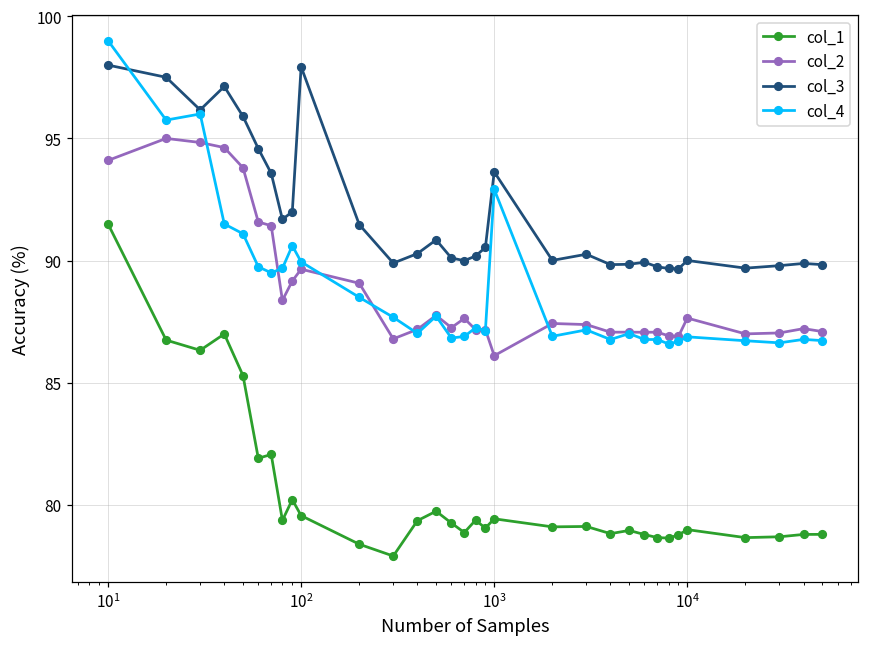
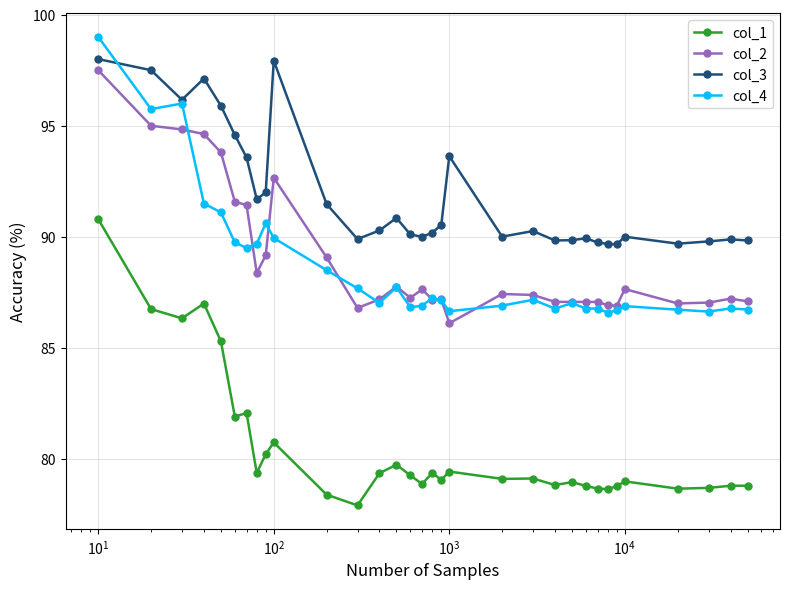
col_1, 10^1: 91.5 -> 90.8
col_2, 10^1: 94.1 -> 97.5
col_1, 10^2: 79.6 -> 80.8
col_2, 10^2: 89.7 -> 92.7
col_4, 10^3: 92.9 -> 86.7
